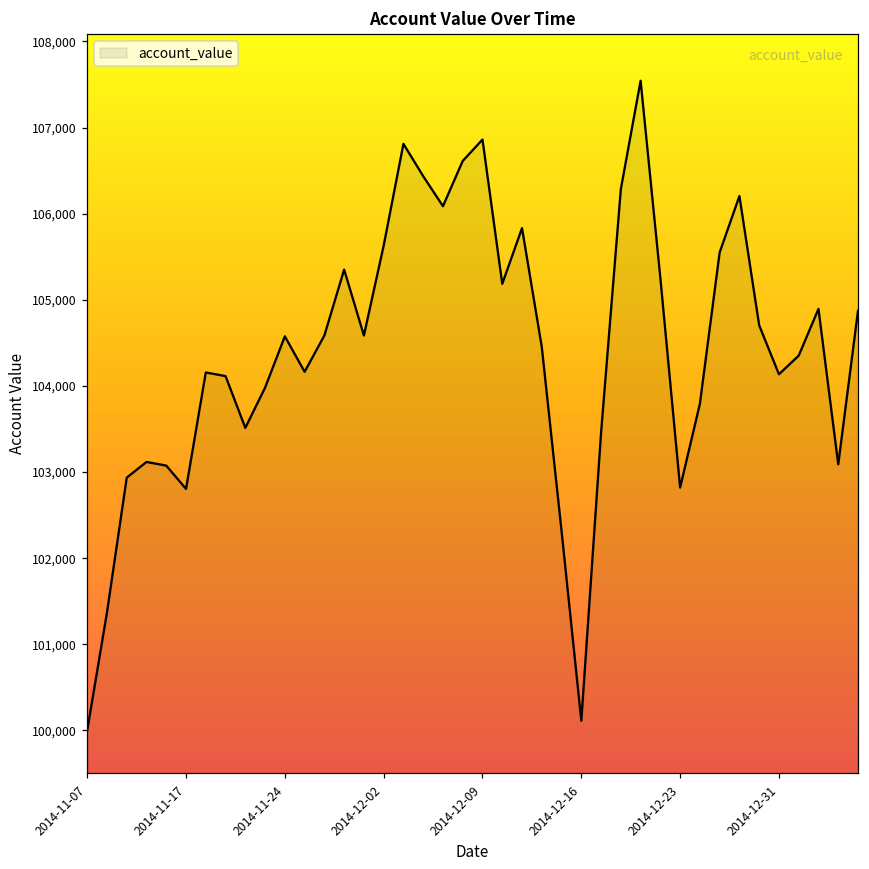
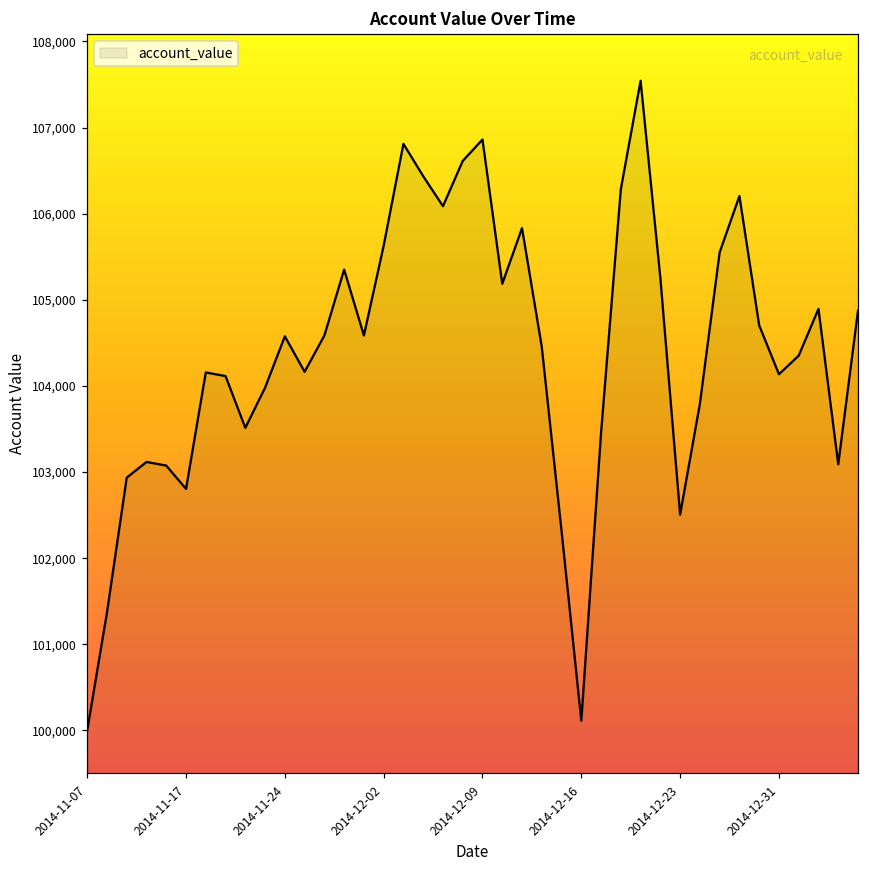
2014-12-23: 102,800 -> 102,500
